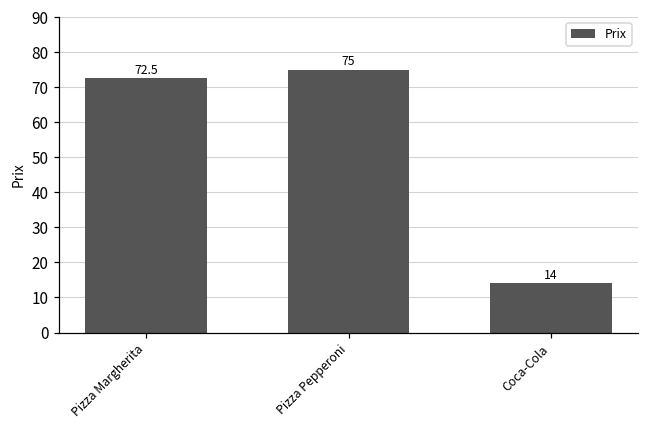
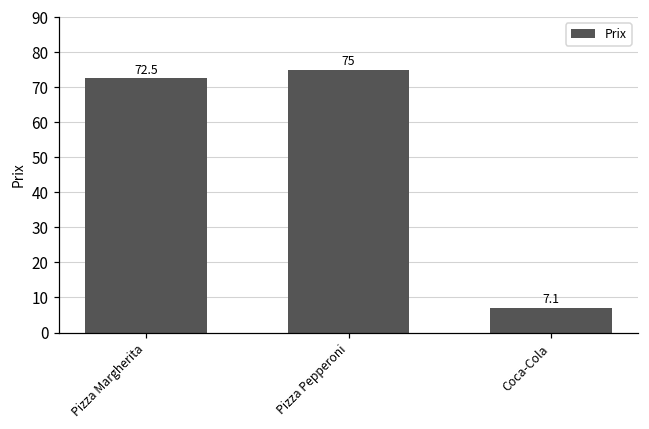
Coca-Cola: 14 -> 7.1
